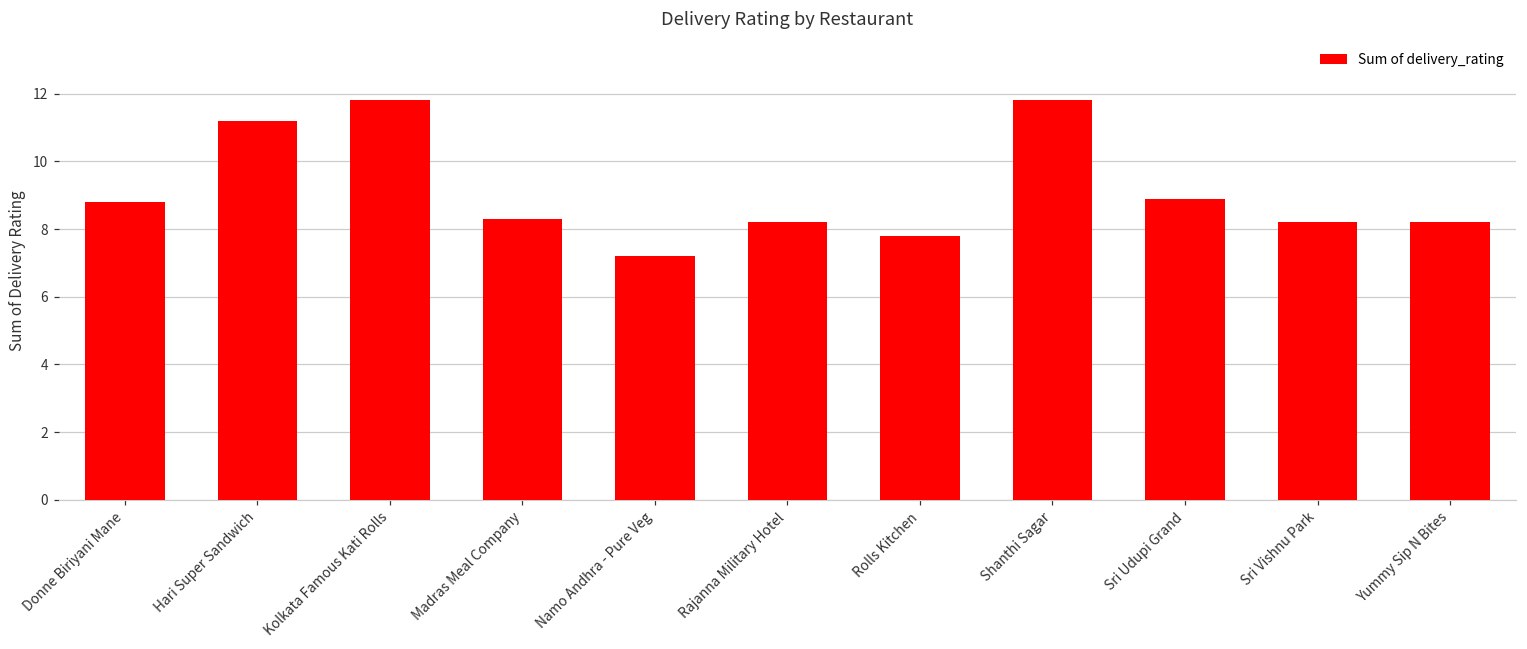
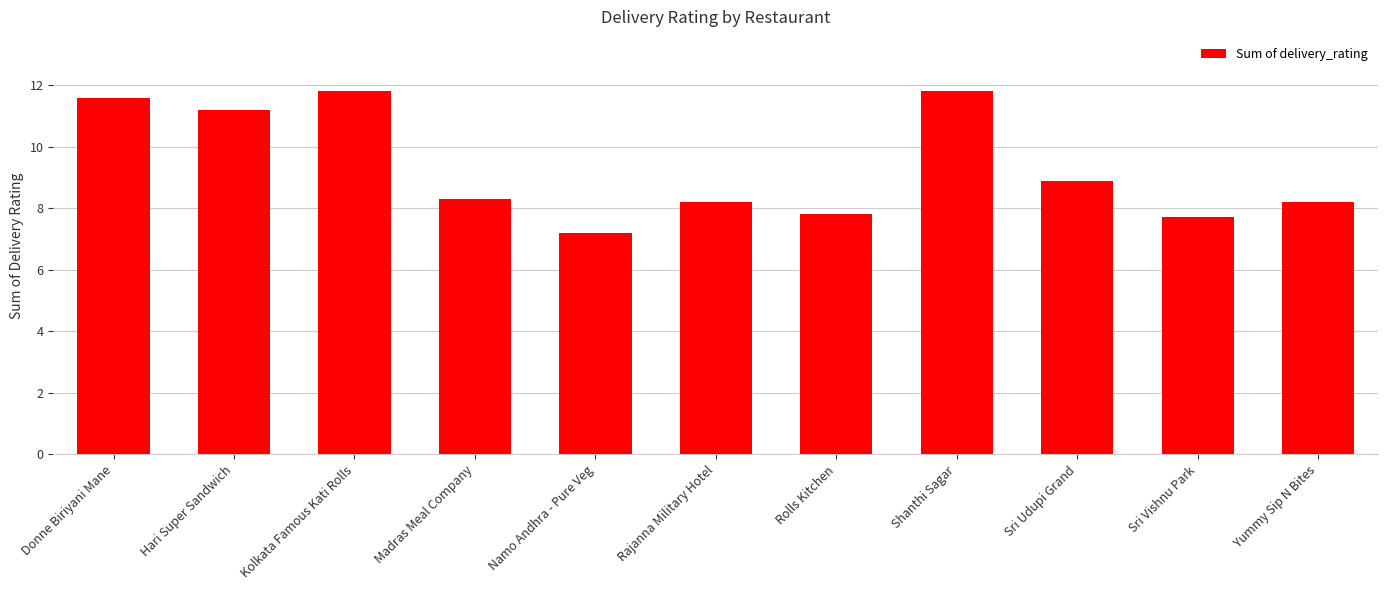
Donne Biriyani Mane: 8.8 -> 11.6
Sri Vishnu Park: 8.2 -> 7.7
